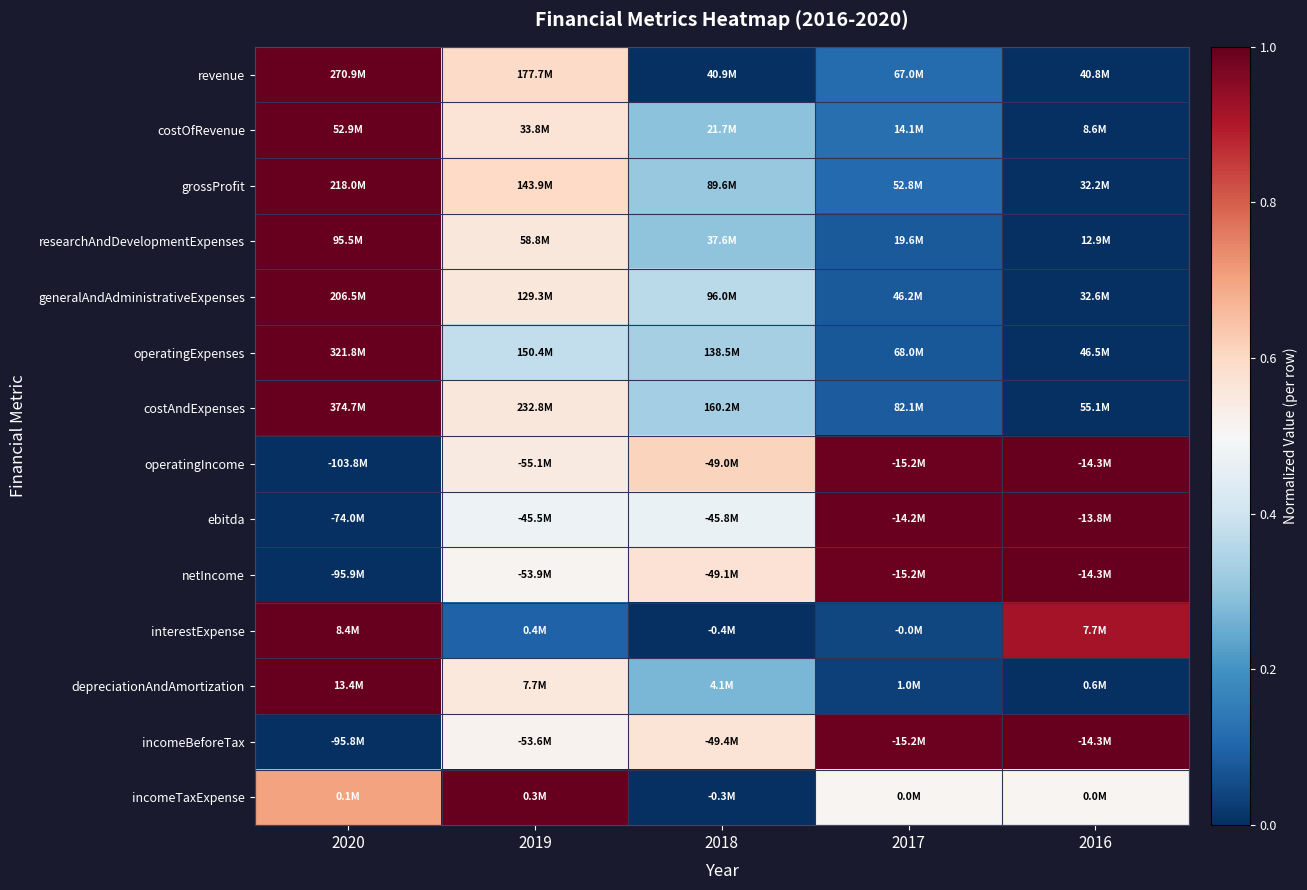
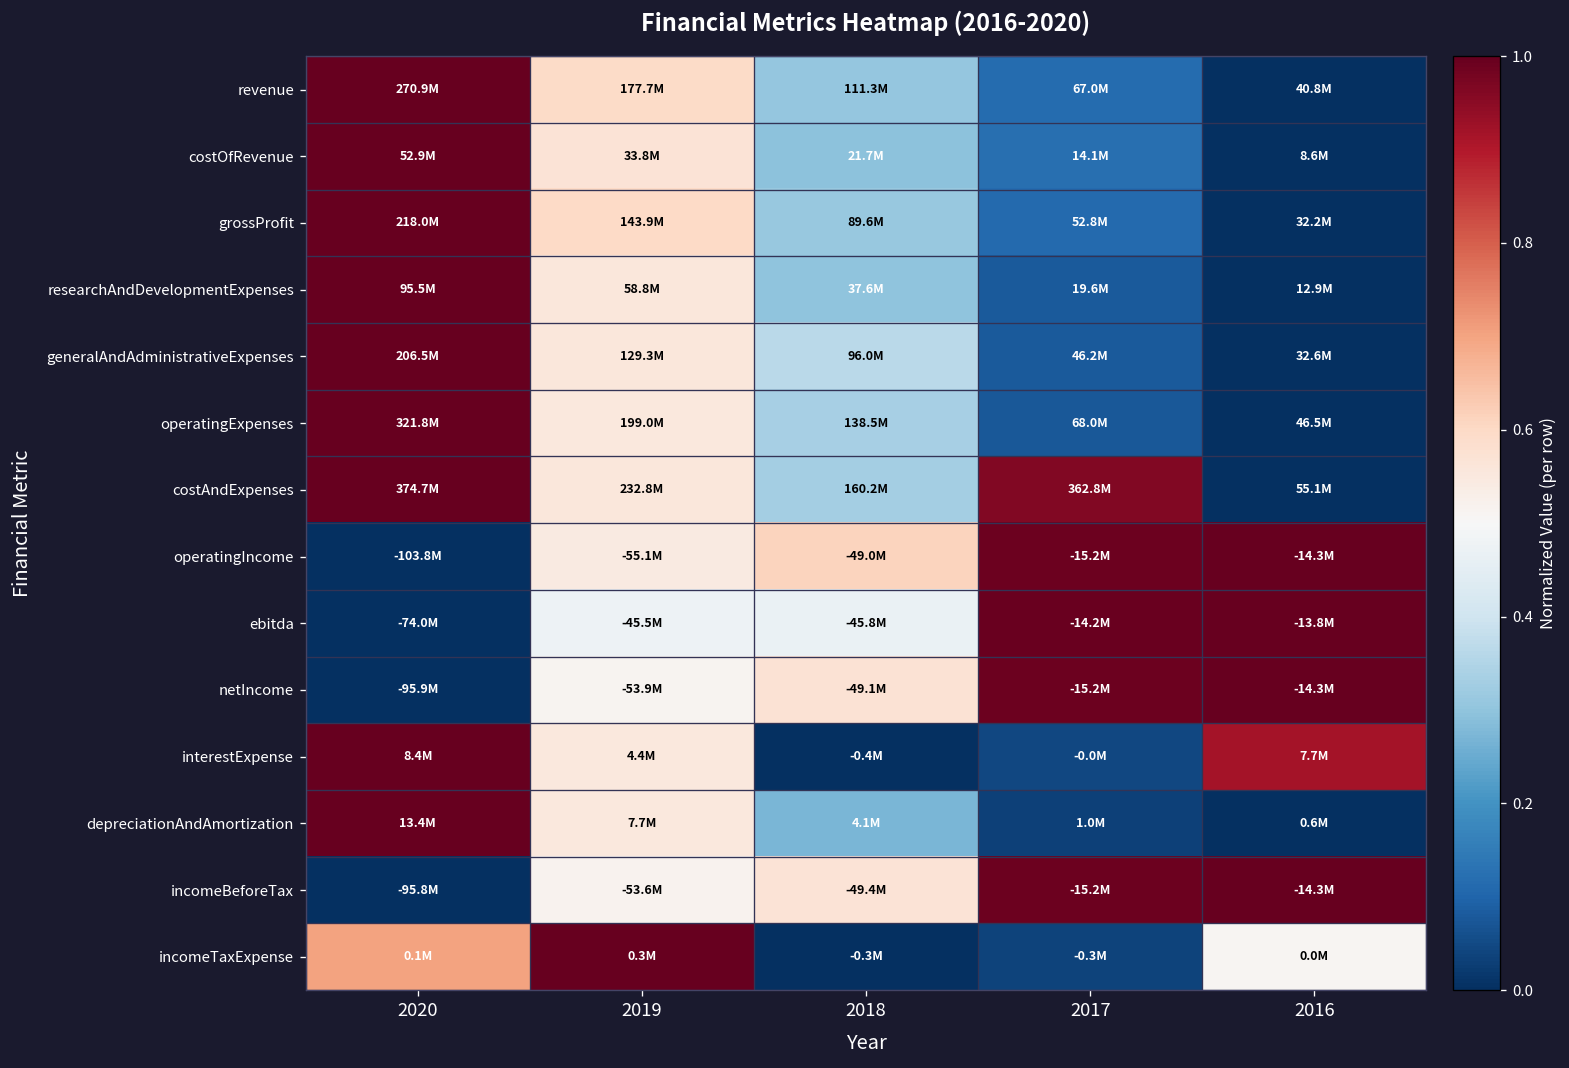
revenue, 2018: 40.9M -> 111.3M
operatingExpenses, 2019: 150.4M -> 199.0M
costAndExpenses, 2017: 82.1M -> 362.8M
interestExpense, 2019: 0.4M -> 4.4M
incomeTaxExpense, 2017: 0.0M -> -0.3M
